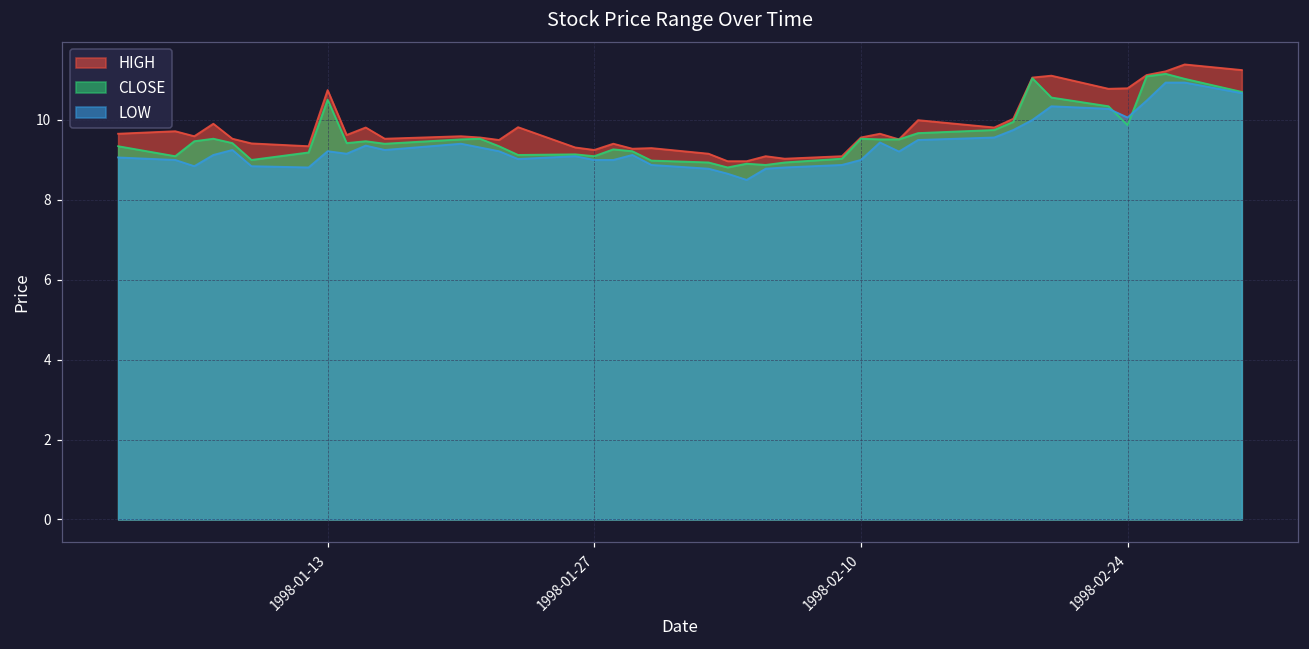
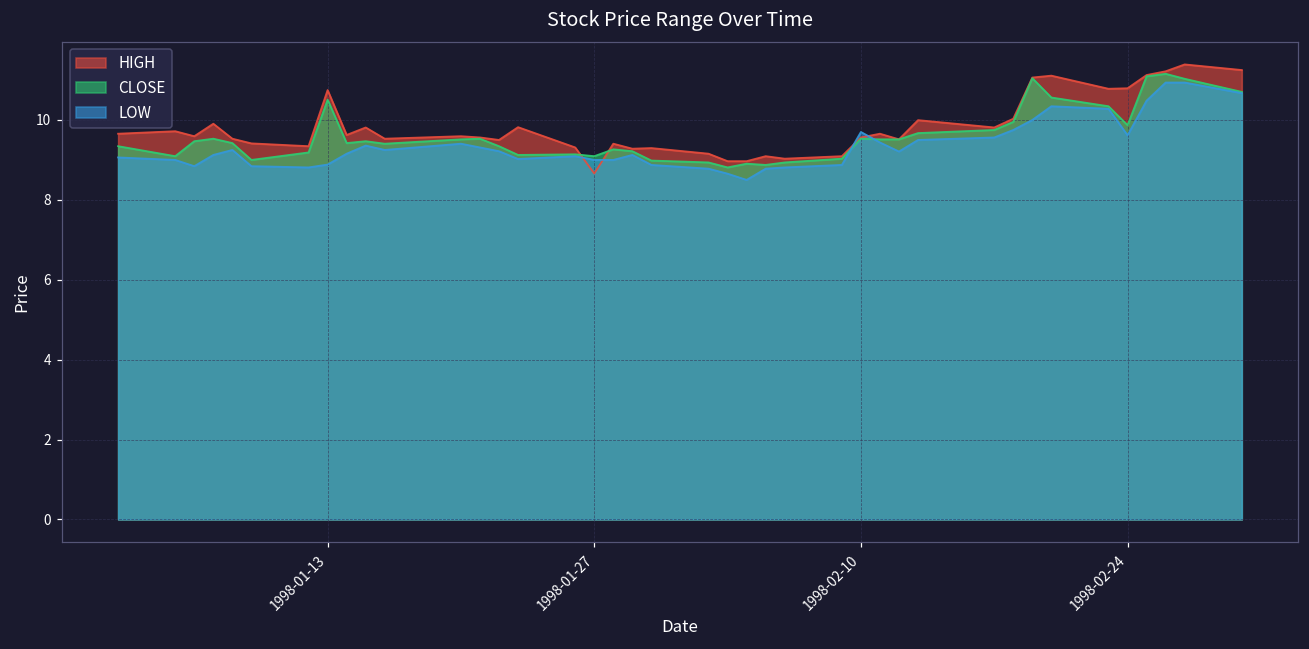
LOW, 1998-01-13: 9.2 -> 8.9
HIGH, 1998-01-27: 9.3 -> 8.7
LOW, 1998-02-10: 9.0 -> 9.7
LOW, 1998-02-24: 10.1 -> 9.6
